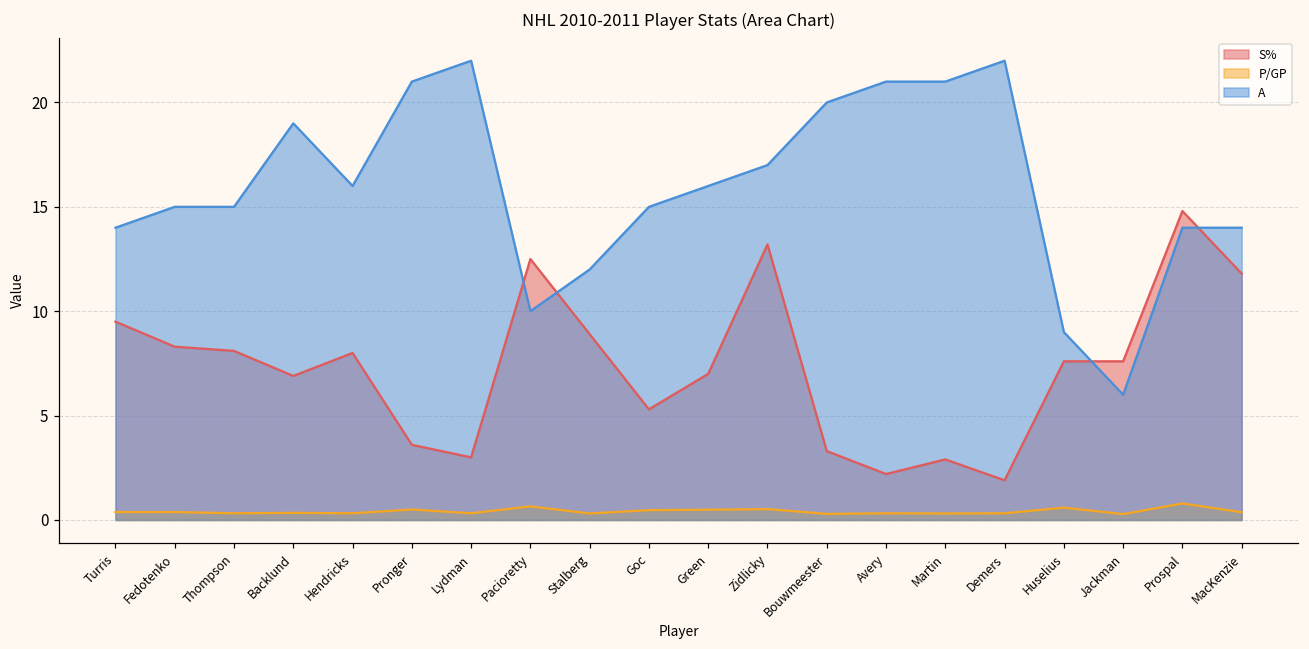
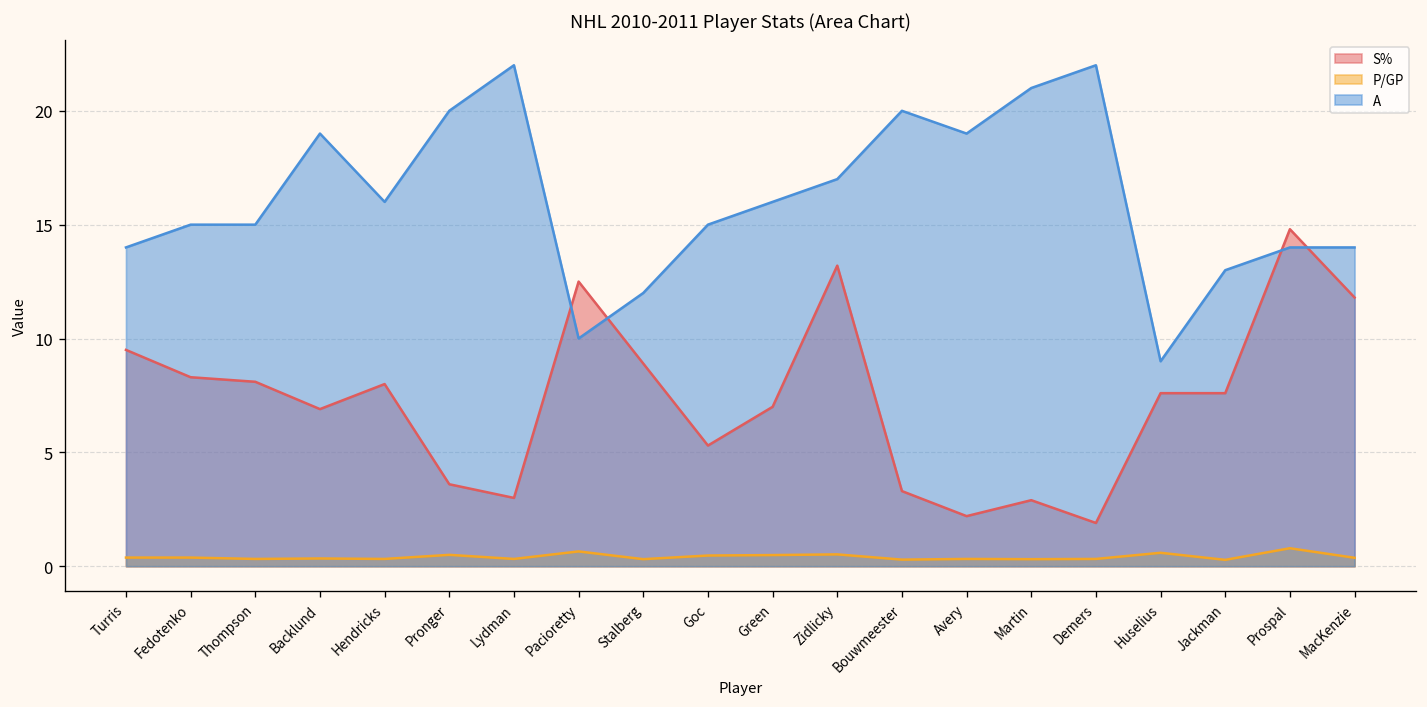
A, Pronger: 21 -> 20
A, Avery: 21 -> 19
A, Jackman: 6 -> 13
